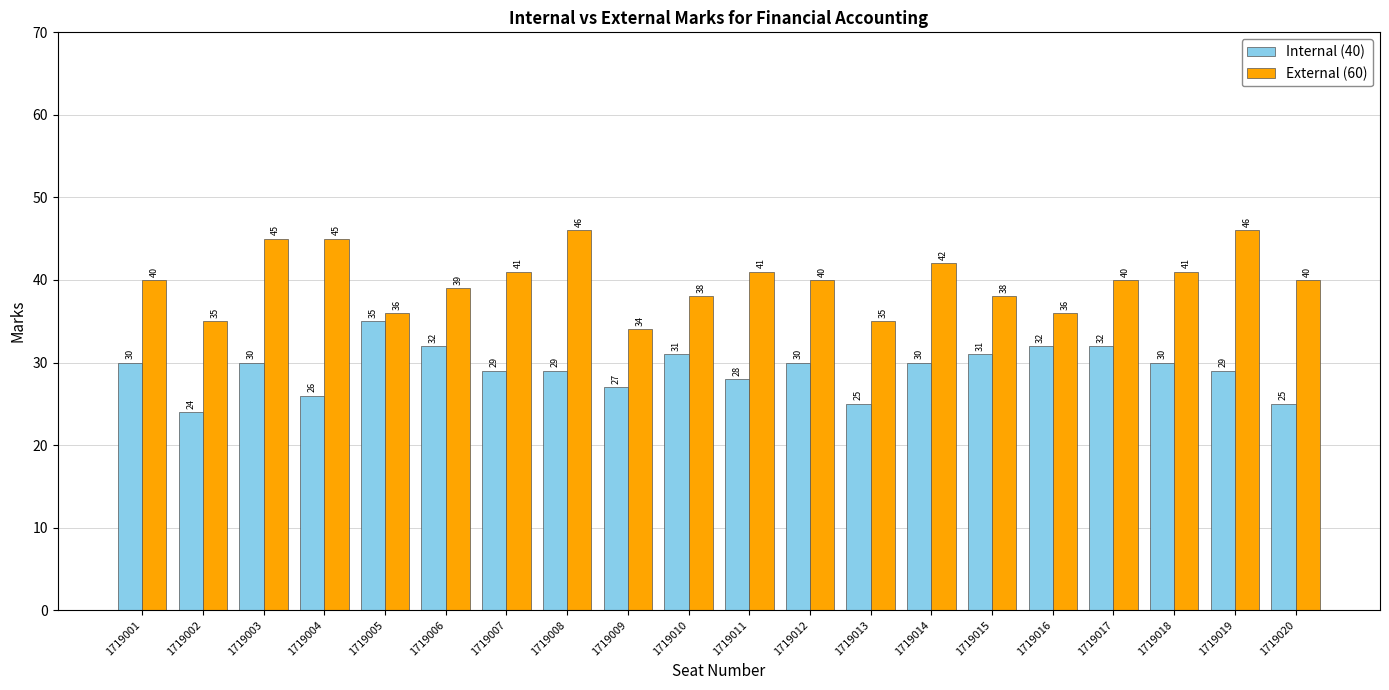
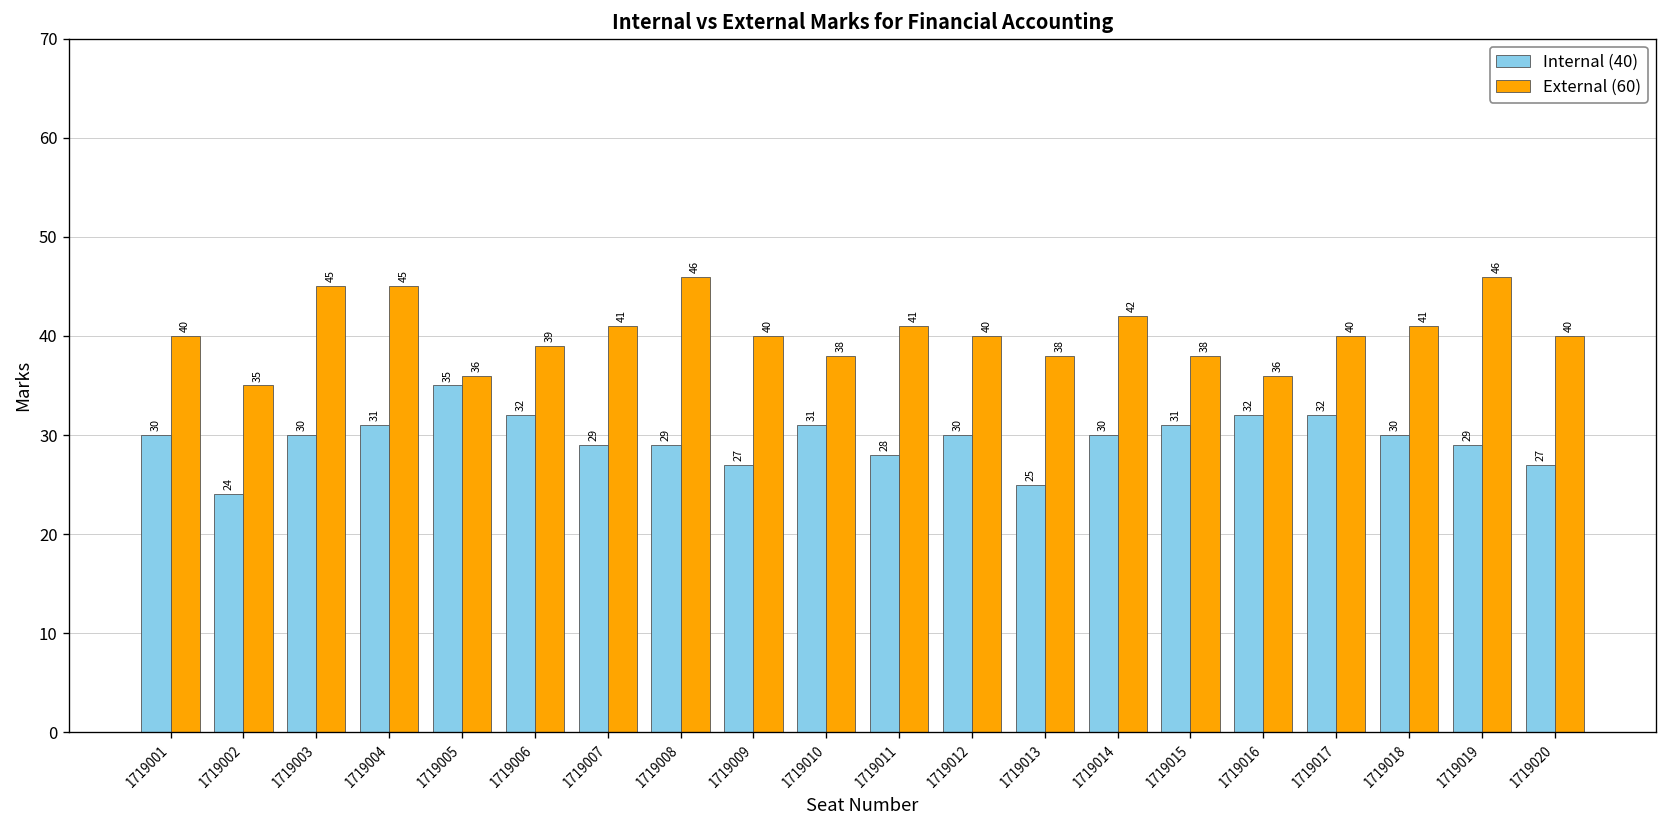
Internal (40), 1719004: 26 -> 31
External (60), 1719009: 34 -> 40
External (60), 1719013: 35 -> 38
Internal (40), 1719020: 25 -> 27
